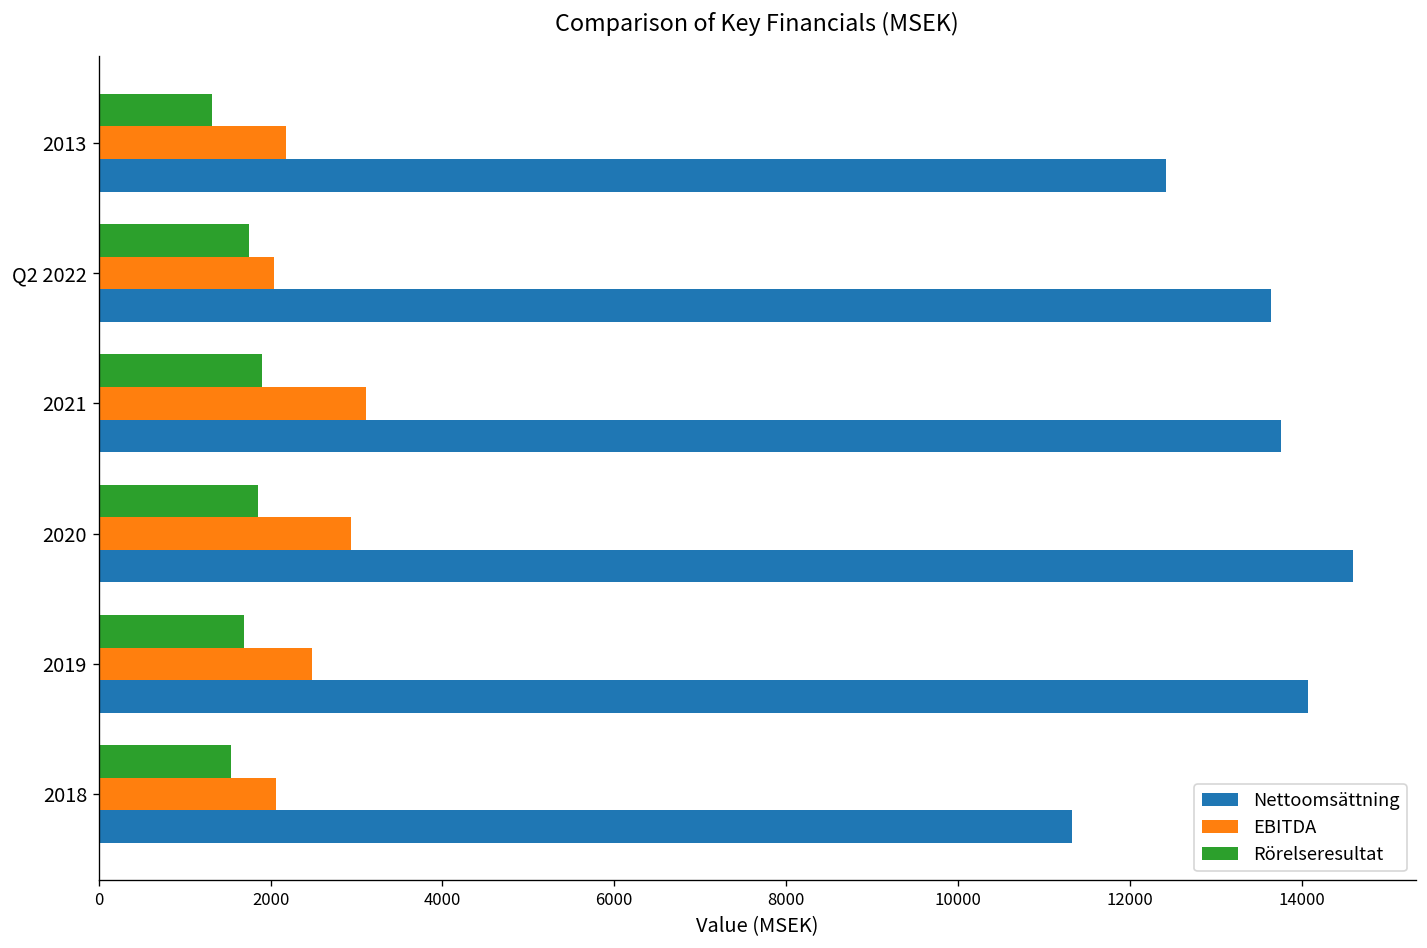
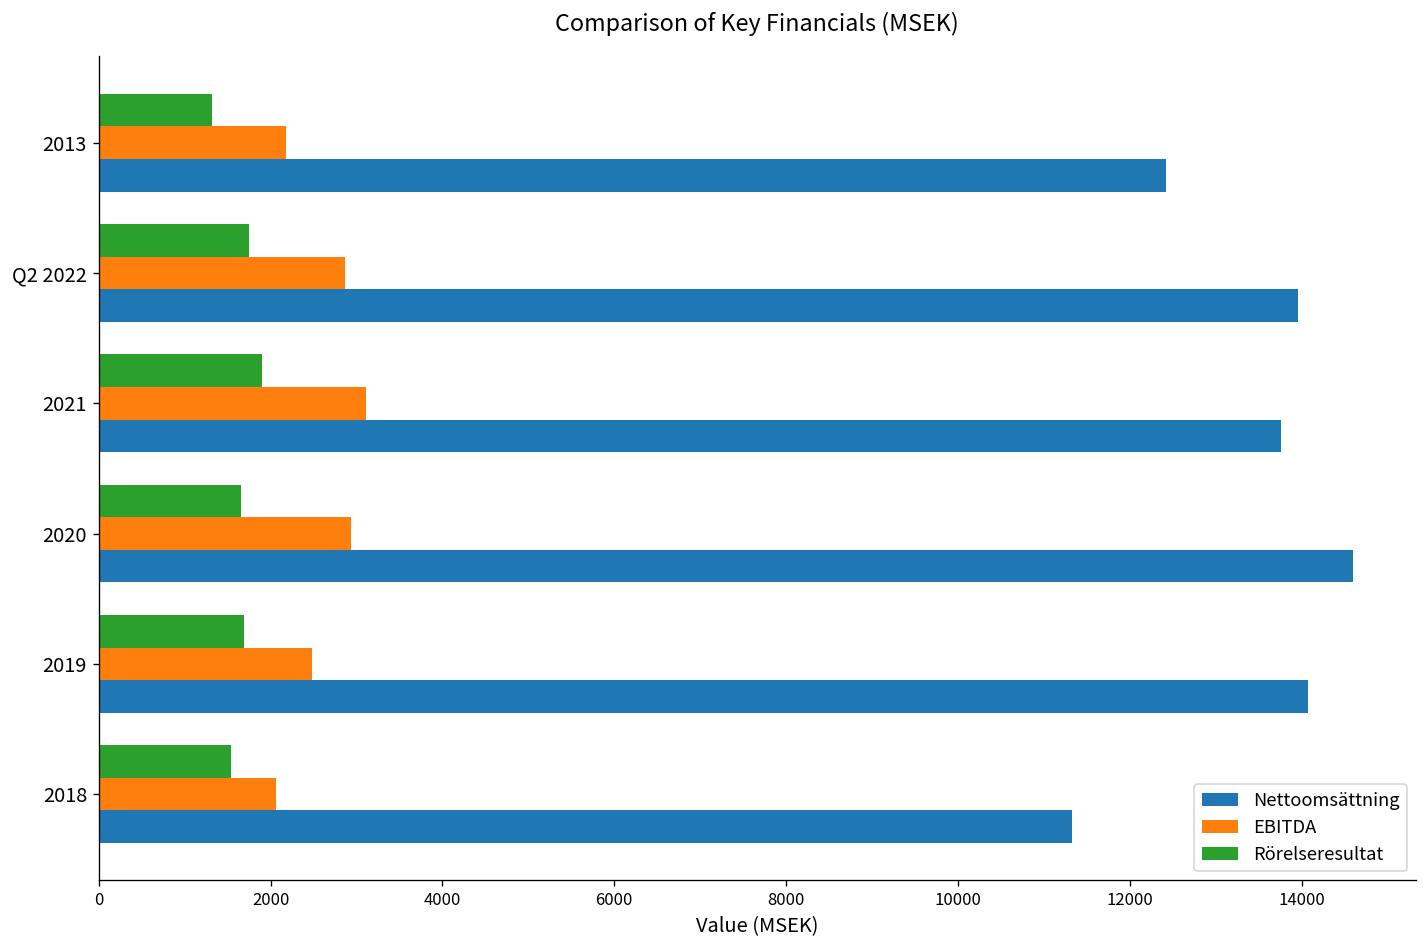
EBITDA, Q2 2022: 2000 -> 2900
Nettoomsättning, Q2 2022: 13600 -> 14000
Rörelseresultat, 2020: 1900 -> 1700
